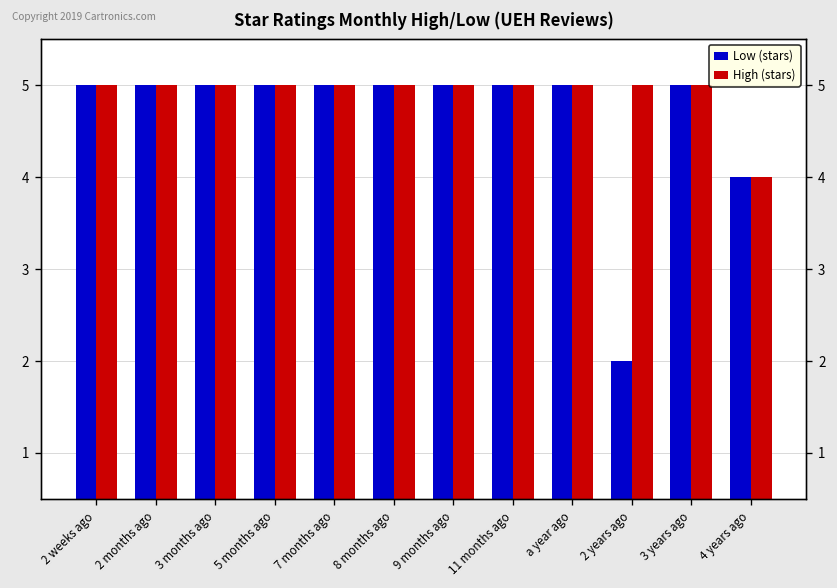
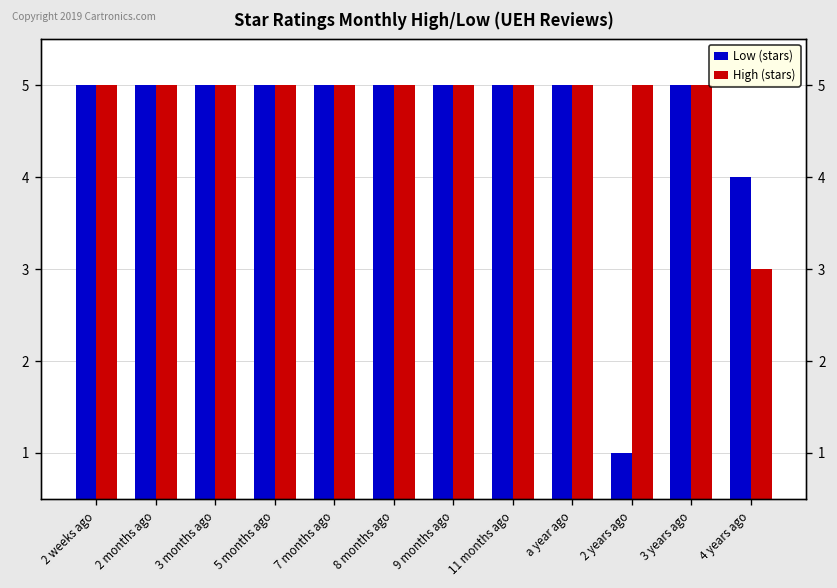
Low (stars), 2 years ago: 2 -> 1
High (stars), 4 years ago: 4 -> 3
